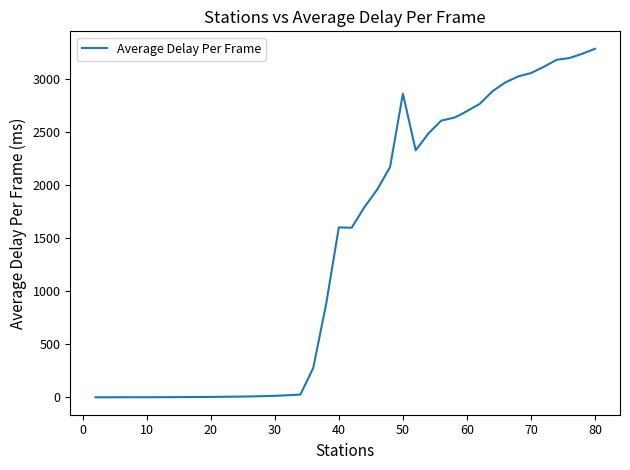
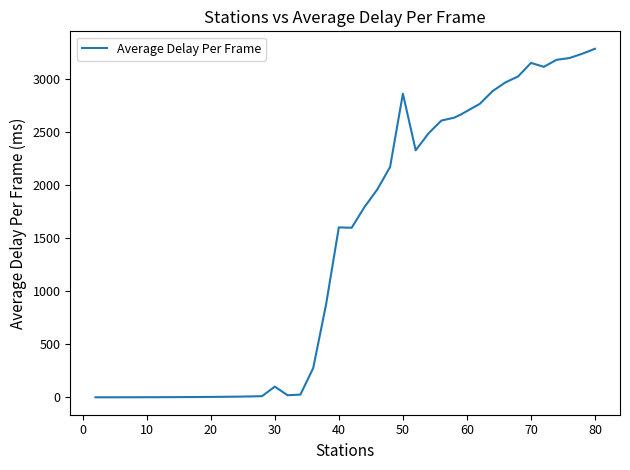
30: 20 -> 100
70: 3060 -> 3150
